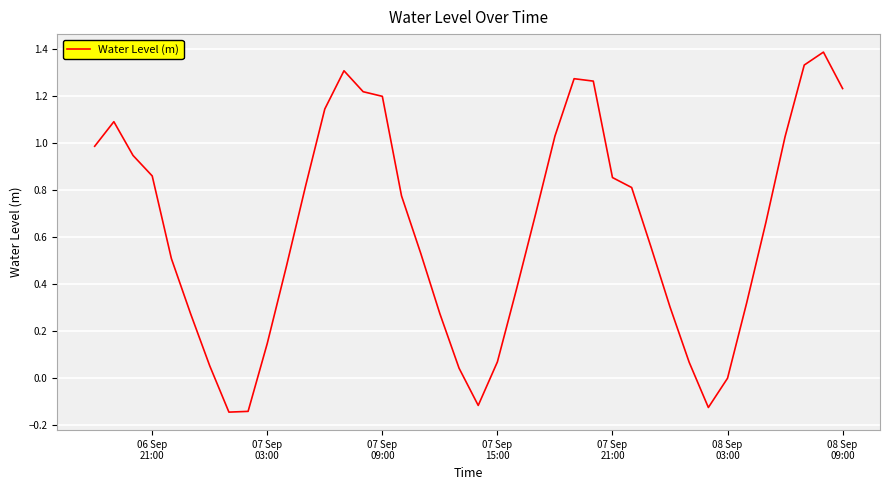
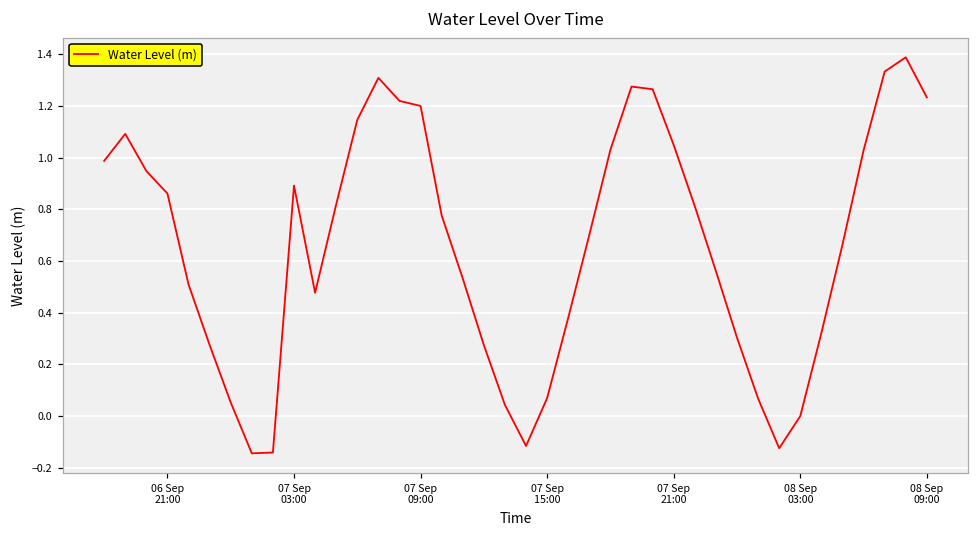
07 Sep 03:00: 0.15 -> 0.89
07 Sep 21:00: 0.85 -> 1.05
